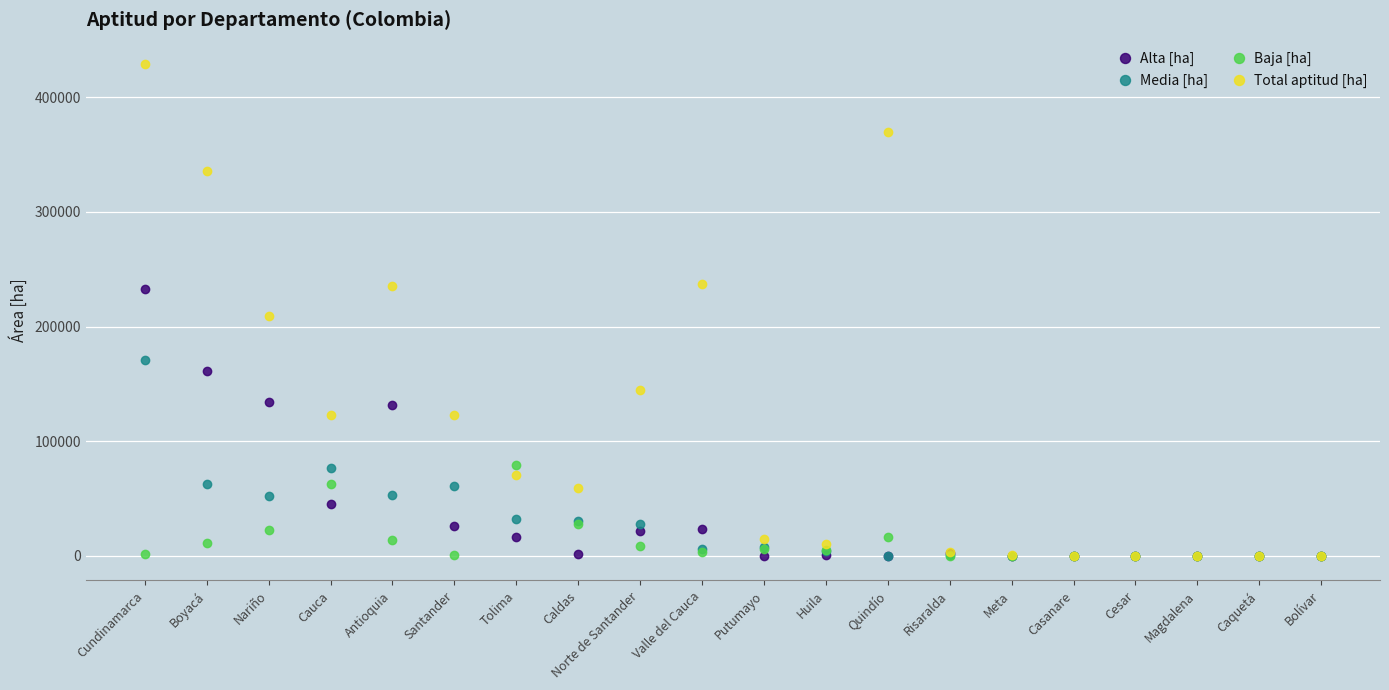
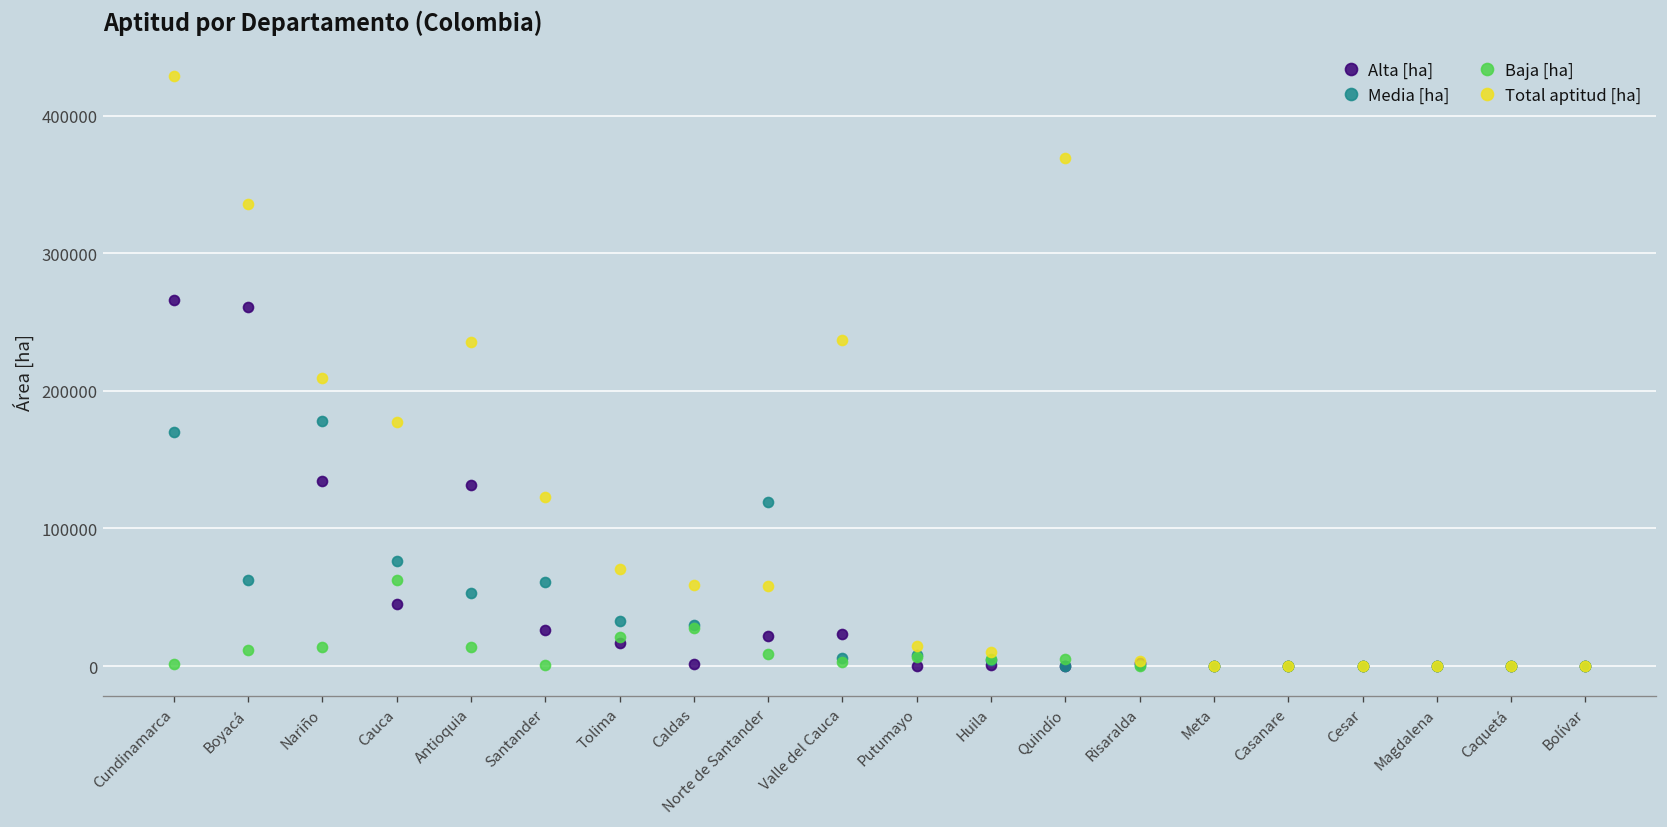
Alta [ha], Cundinamarca: 233000 -> 266000
Alta [ha], Boyacá: 161000 -> 261000
Media [ha], Nariño: 52000 -> 178000
Baja [ha], Nariño: 22000 -> 14000
Total aptitud [ha], Cauca: 123000 -> 177000
Baja [ha], Tolima: 79000 -> 21000
Media [ha], Norte de Santander: 28000 -> 120000
Total aptitud [ha], Norte de Santander: 144000 -> 58000
Baja [ha], Quindío: 16000 -> 5000
